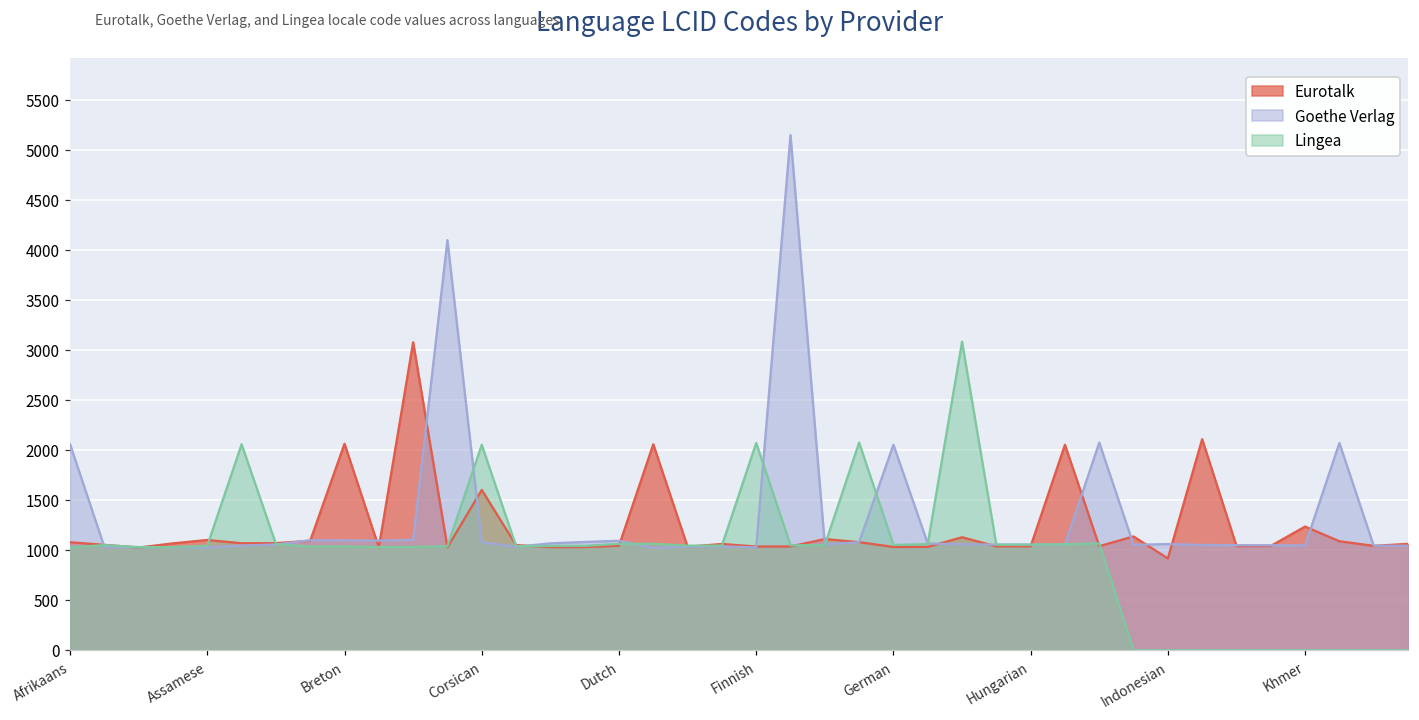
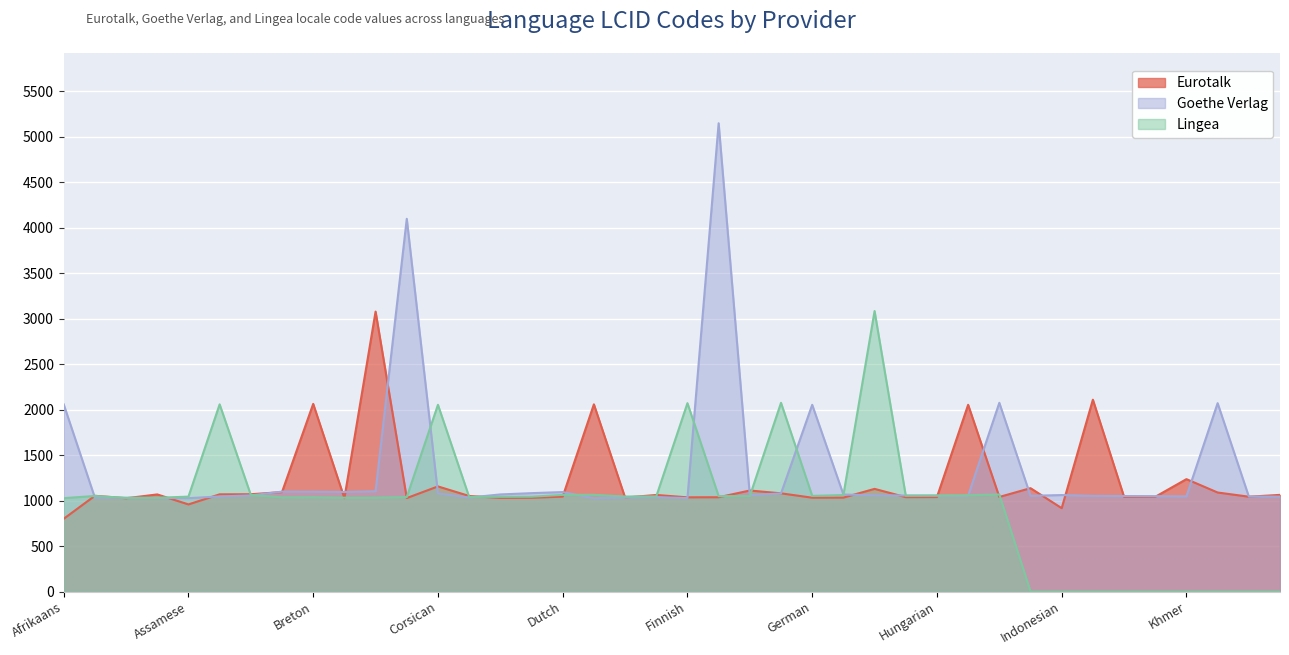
Eurotalk, Afrikaans: 1100 -> 800
Eurotalk, Assamese: 1100 -> 1000
Eurotalk, Corsican: 1600 -> 1200
